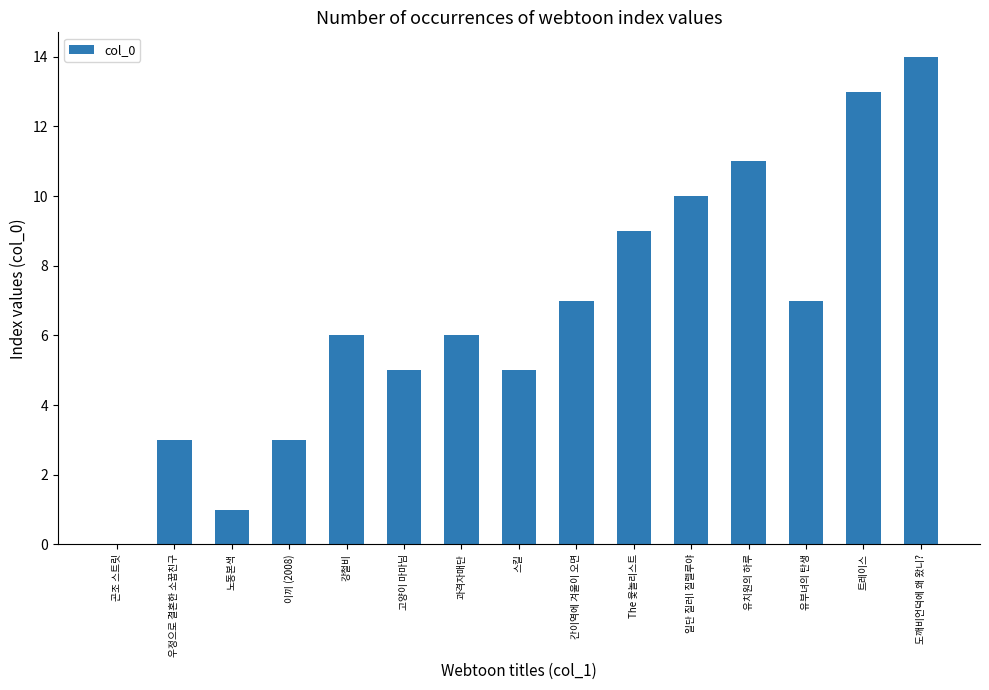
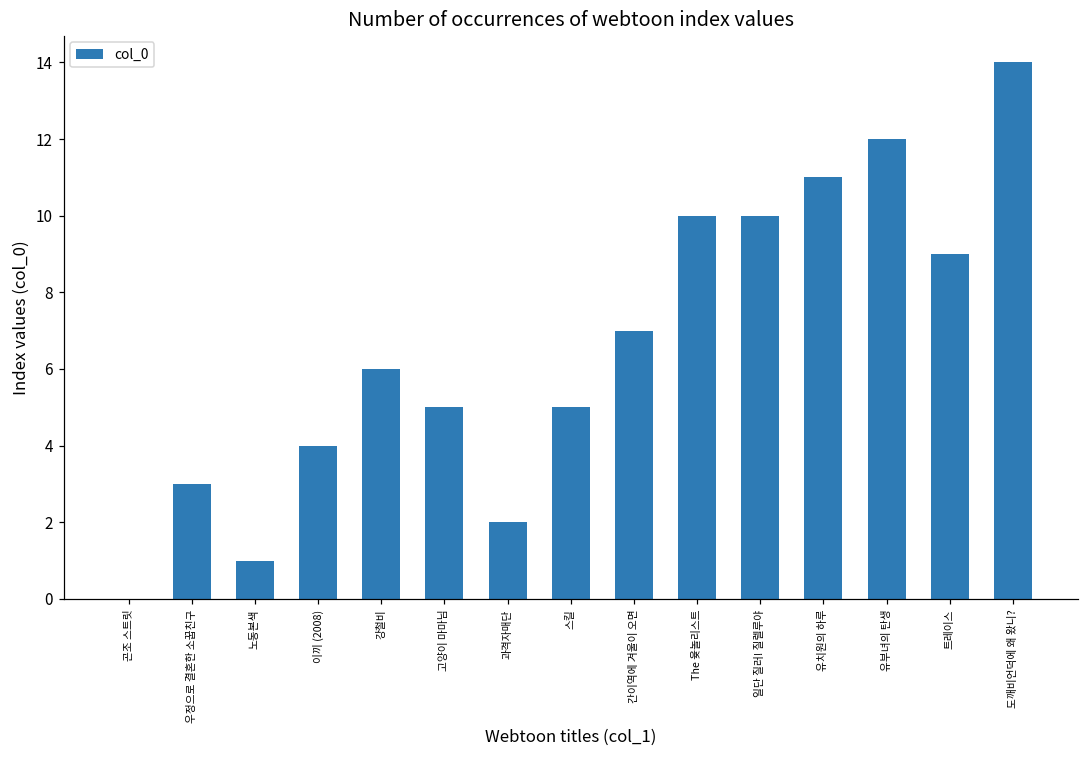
이끼 (2008): 3 -> 4
과격자매단: 6 -> 2
The 윷놀리스트: 9 -> 10
유부녀의 탄생: 7 -> 12
트레이스: 13 -> 9
